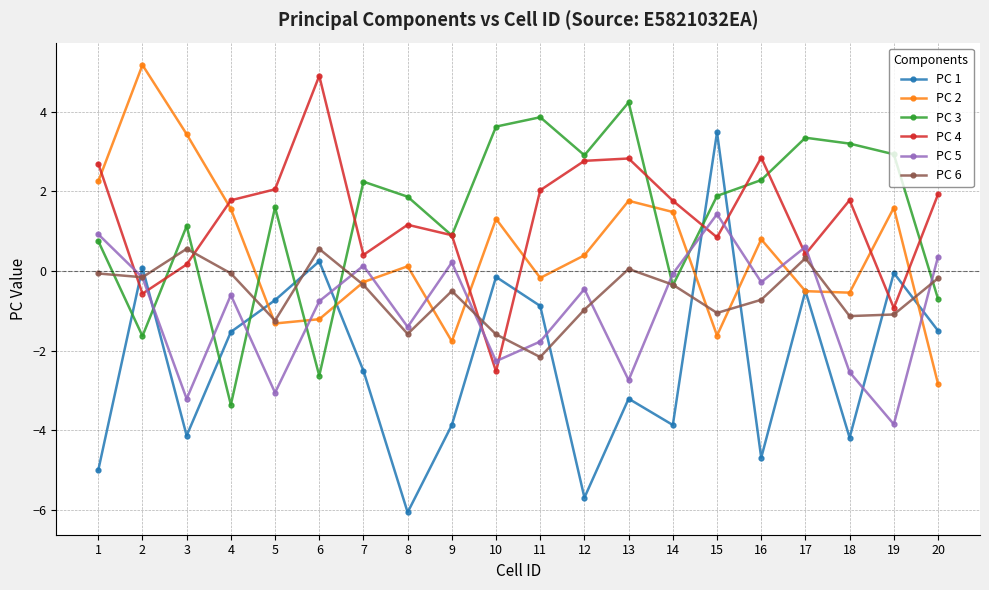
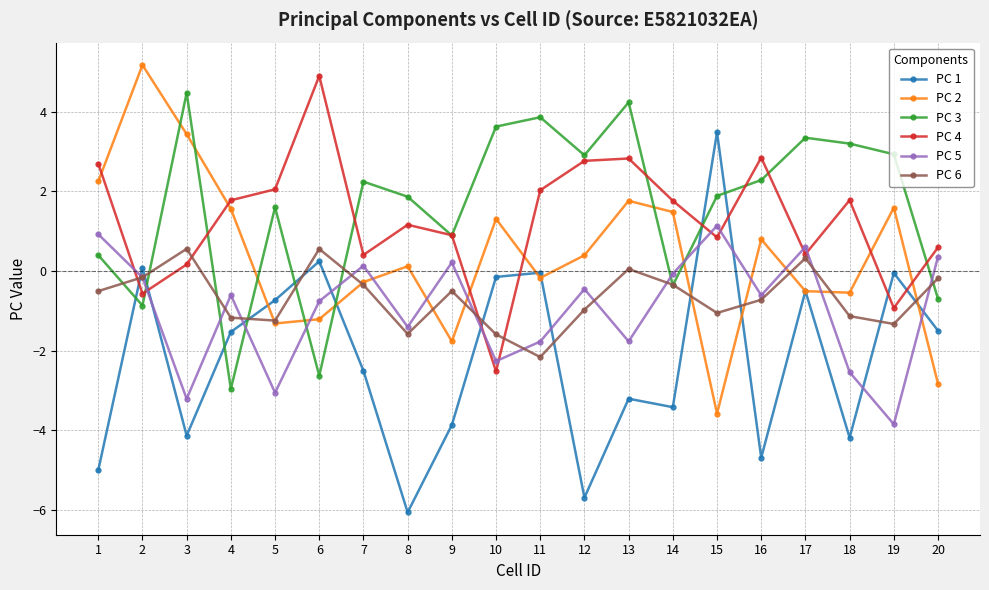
PC 3, 1: 0.8 -> 0.4
PC 6, 1: -0.1 -> -0.5
PC 3, 2: -1.6 -> -0.9
PC 3, 3: 1.1 -> 4.5
PC 3, 4: -3.4 -> -3.0
PC 6, 4: -0.1 -> -1.2
PC 1, 11: -0.9 -> 0.0
PC 5, 13: -2.7 -> -1.8
PC 1, 14: -3.9 -> -3.4
PC 2, 15: -1.6 -> -3.6
PC 5, 15: 1.4 -> 1.1
PC 5, 16: -0.3 -> -0.6
PC 6, 19: -1.1 -> -1.3
PC 4, 20: 1.9 -> 0.6
